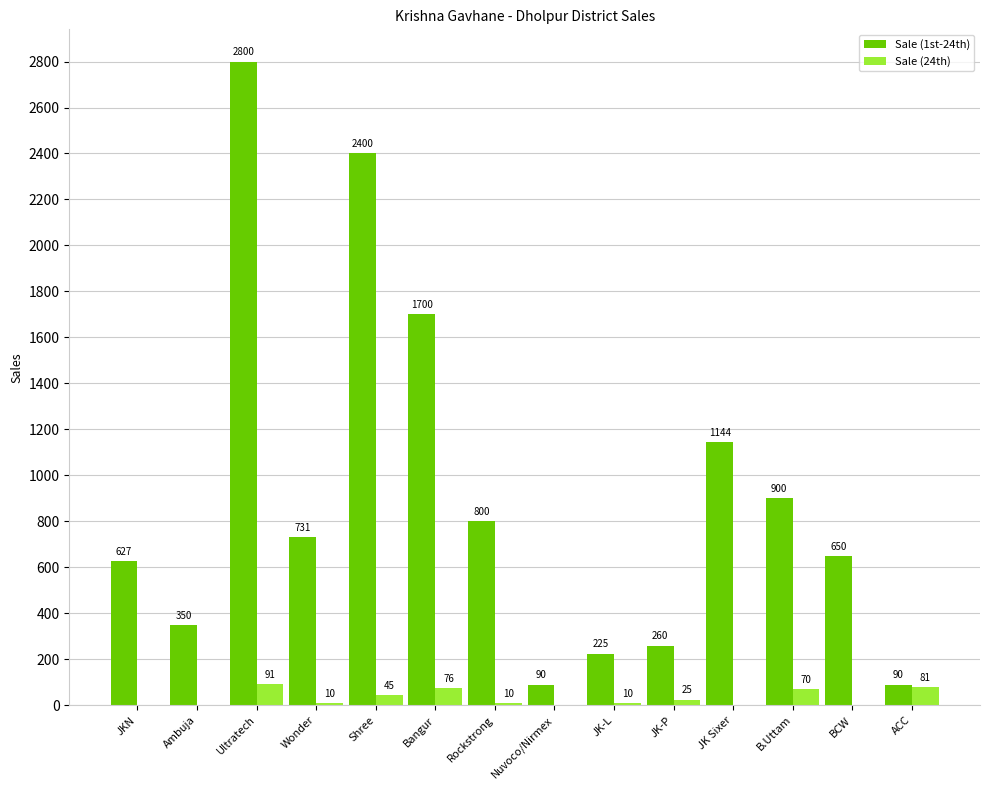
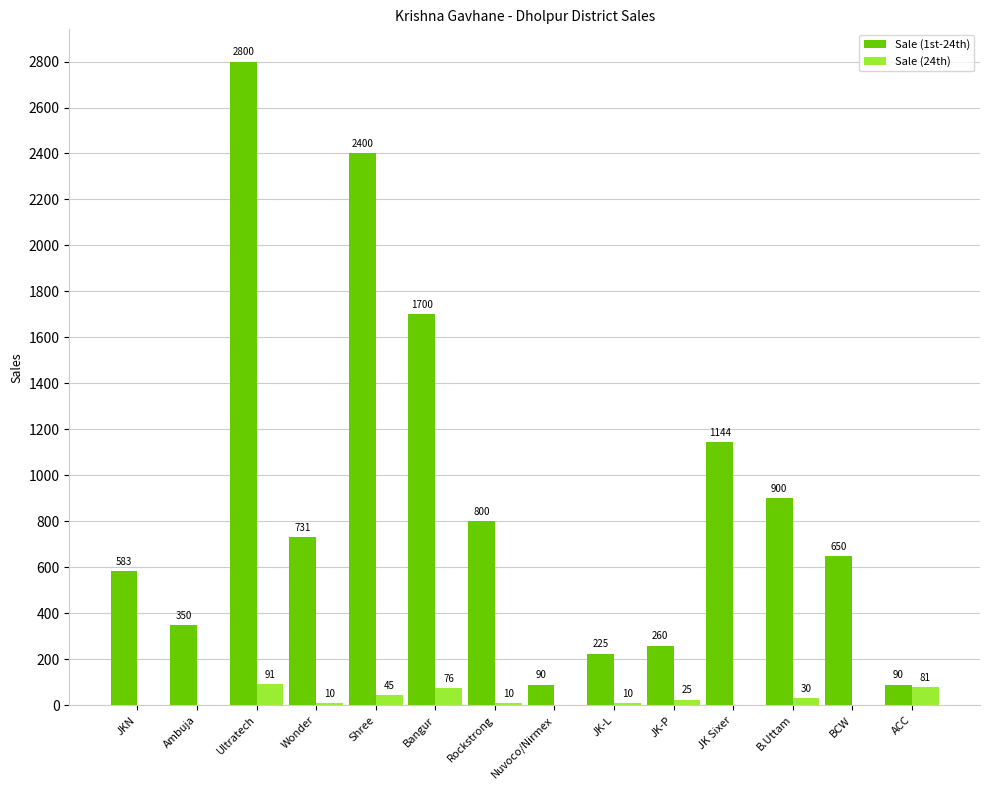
Sale (1st-24th), JKN: 627 -> 583
Sale (24th), B.Uttam: 70 -> 30
